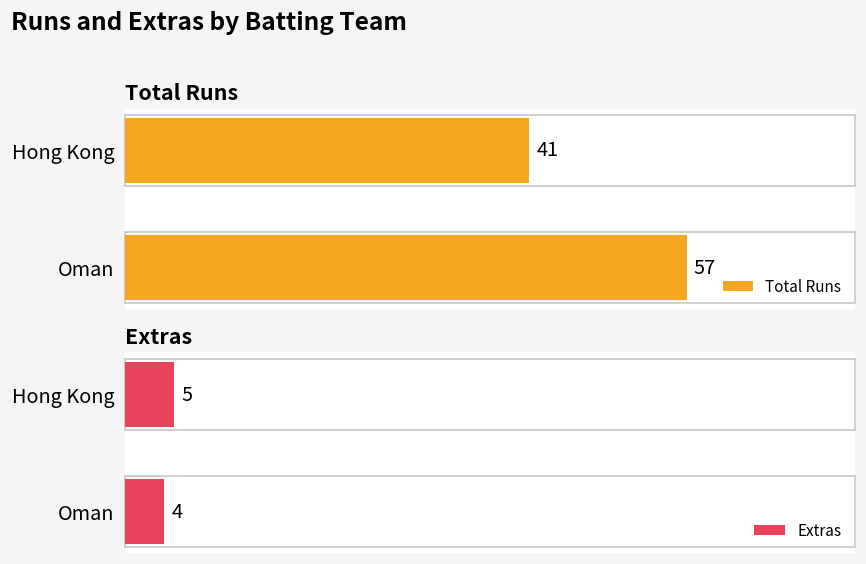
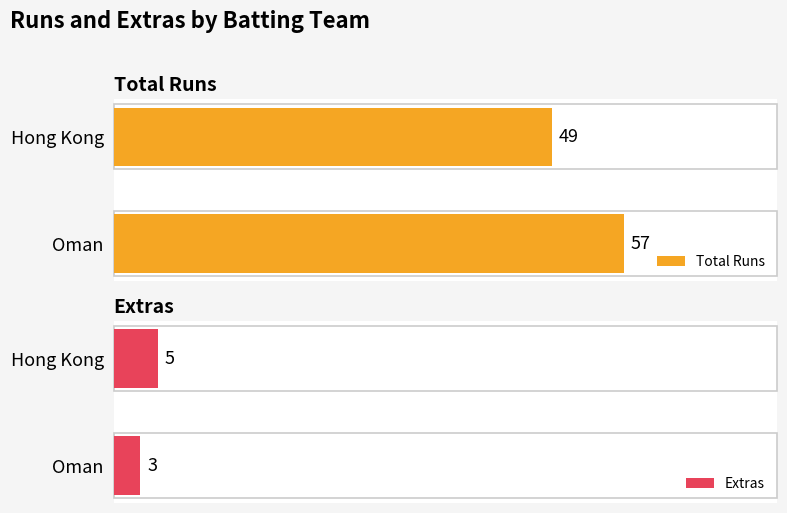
Total Runs, Hong Kong: 41 -> 49
Extras, Oman: 4 -> 3
